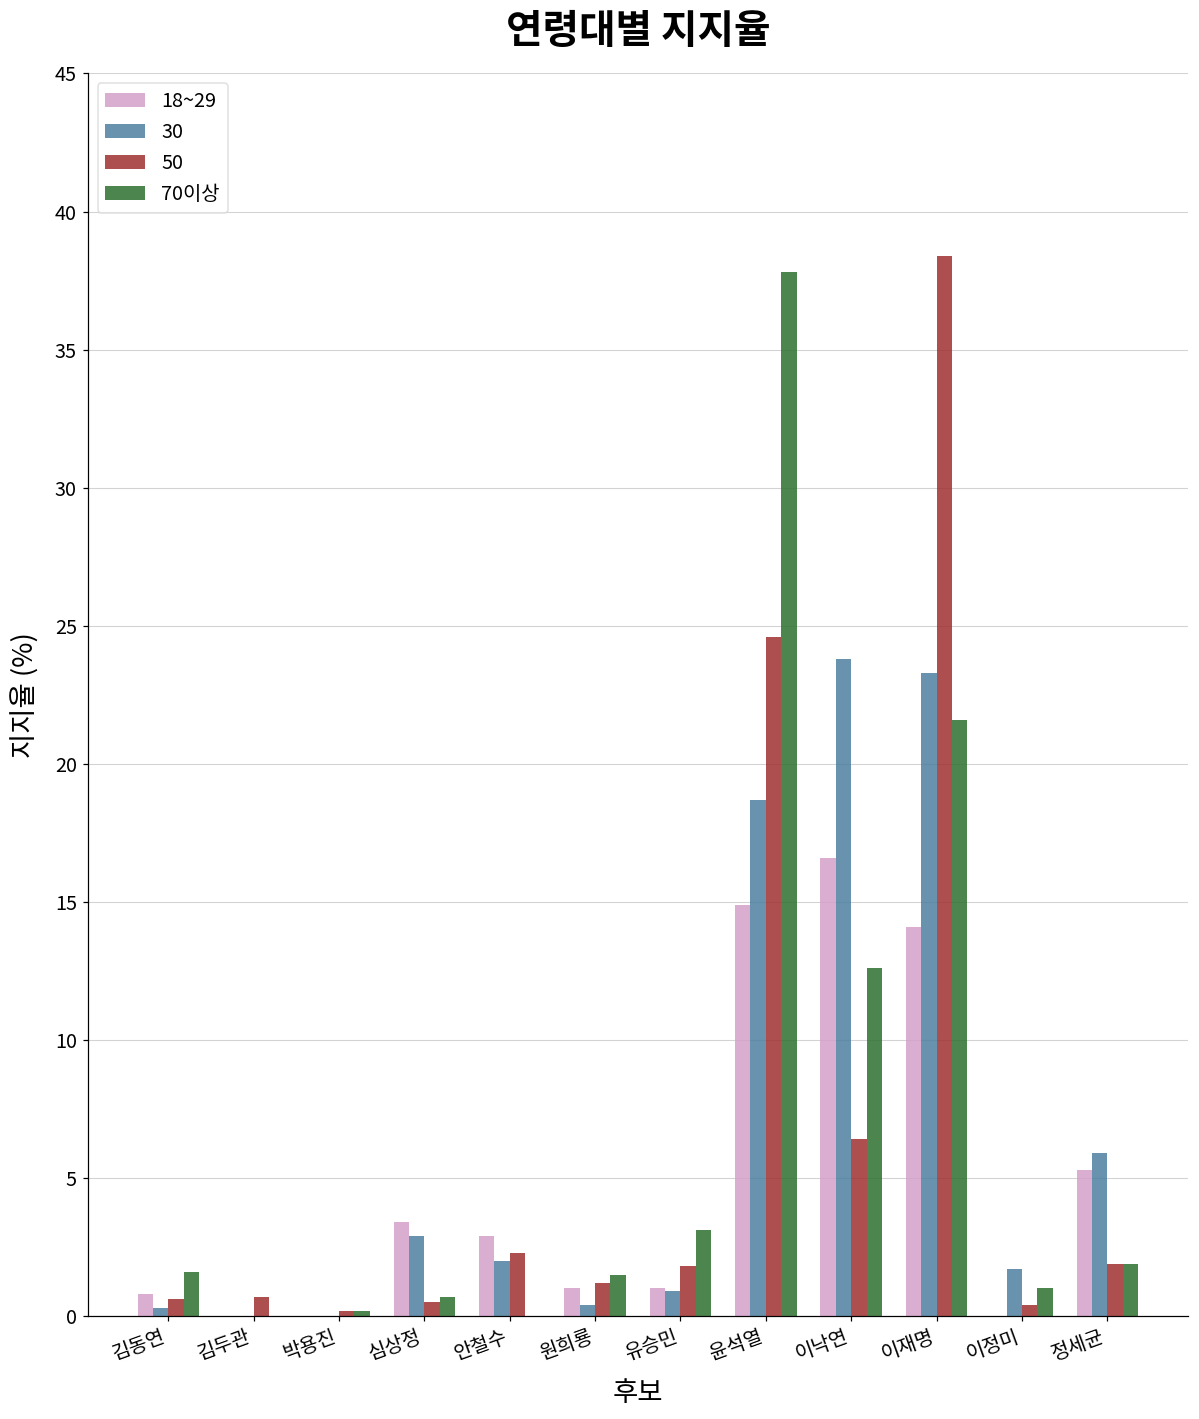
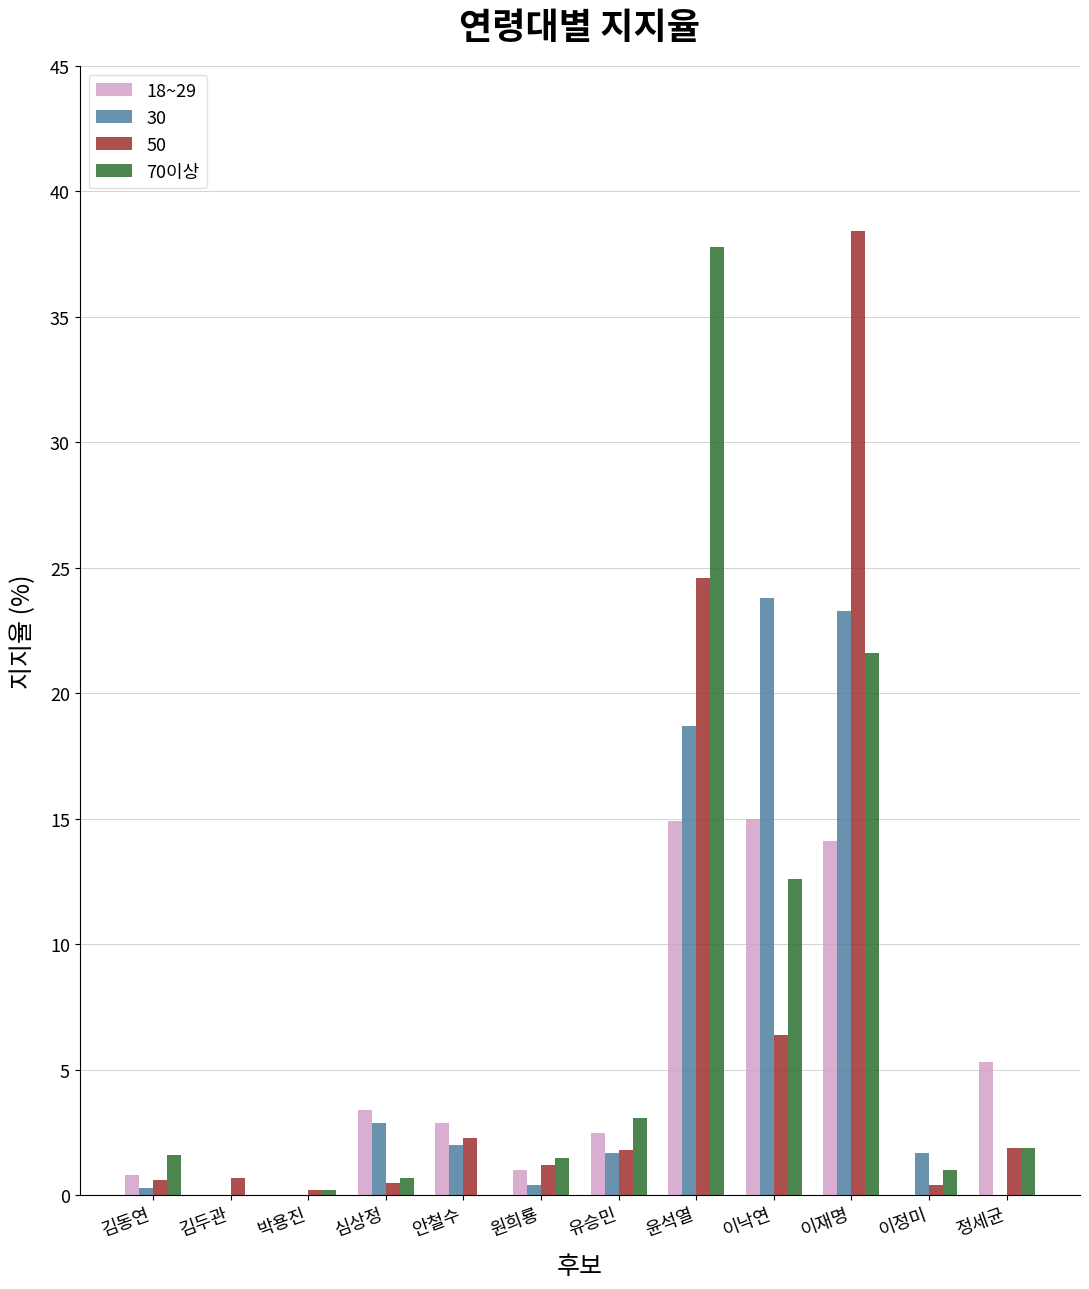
18~29, 유승민: 1.0 -> 2.5
30, 유승민: 0.9 -> 1.7
18~29, 이낙연: 16.6 -> 15.0
30, 정세균: 5.9 -> 0.0
